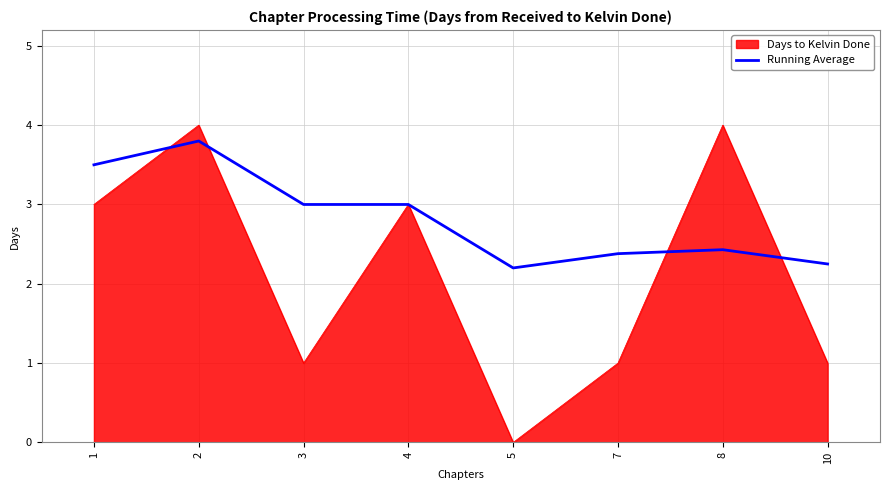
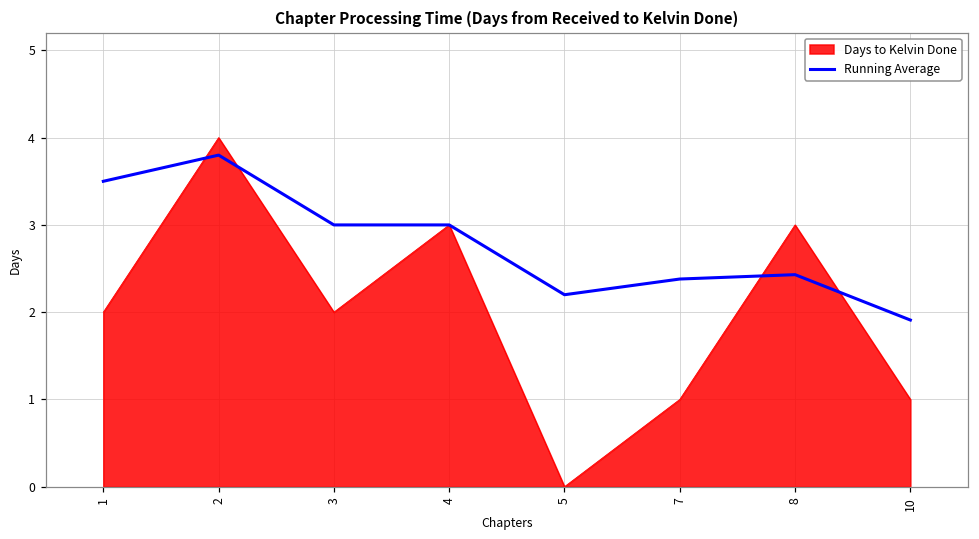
Days to Kelvin Done, 1: 3 -> 2
Days to Kelvin Done, 3: 1 -> 2
Days to Kelvin Done, 8: 4 -> 3
Running Average, 10: 2.3 -> 1.9
